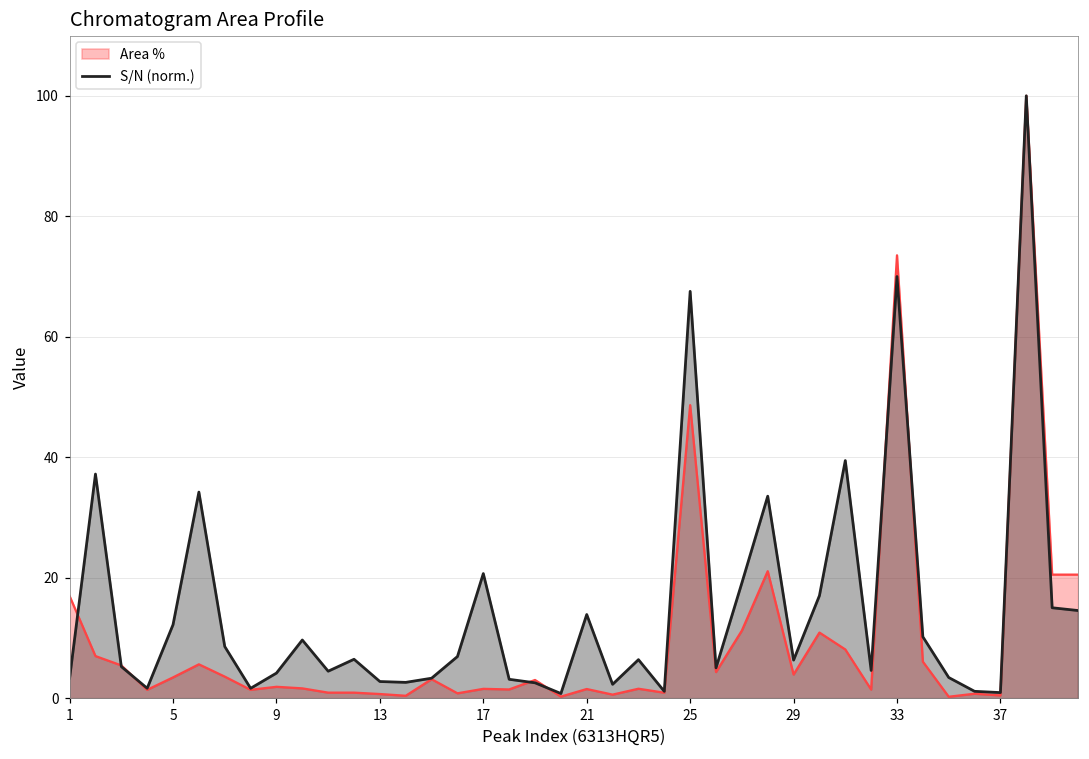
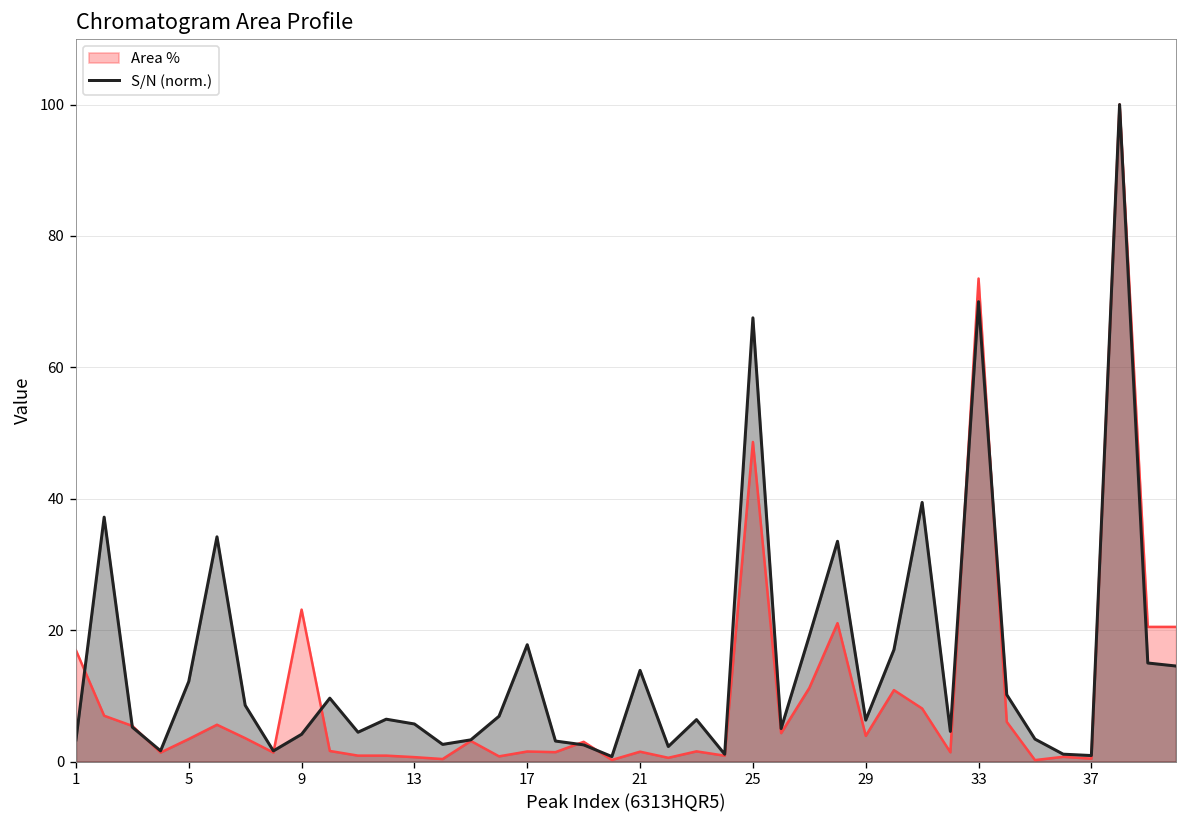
Area %, 9: 2 -> 23
S/N (norm.), 13: 3 -> 6
S/N (norm.), 17: 21 -> 18
